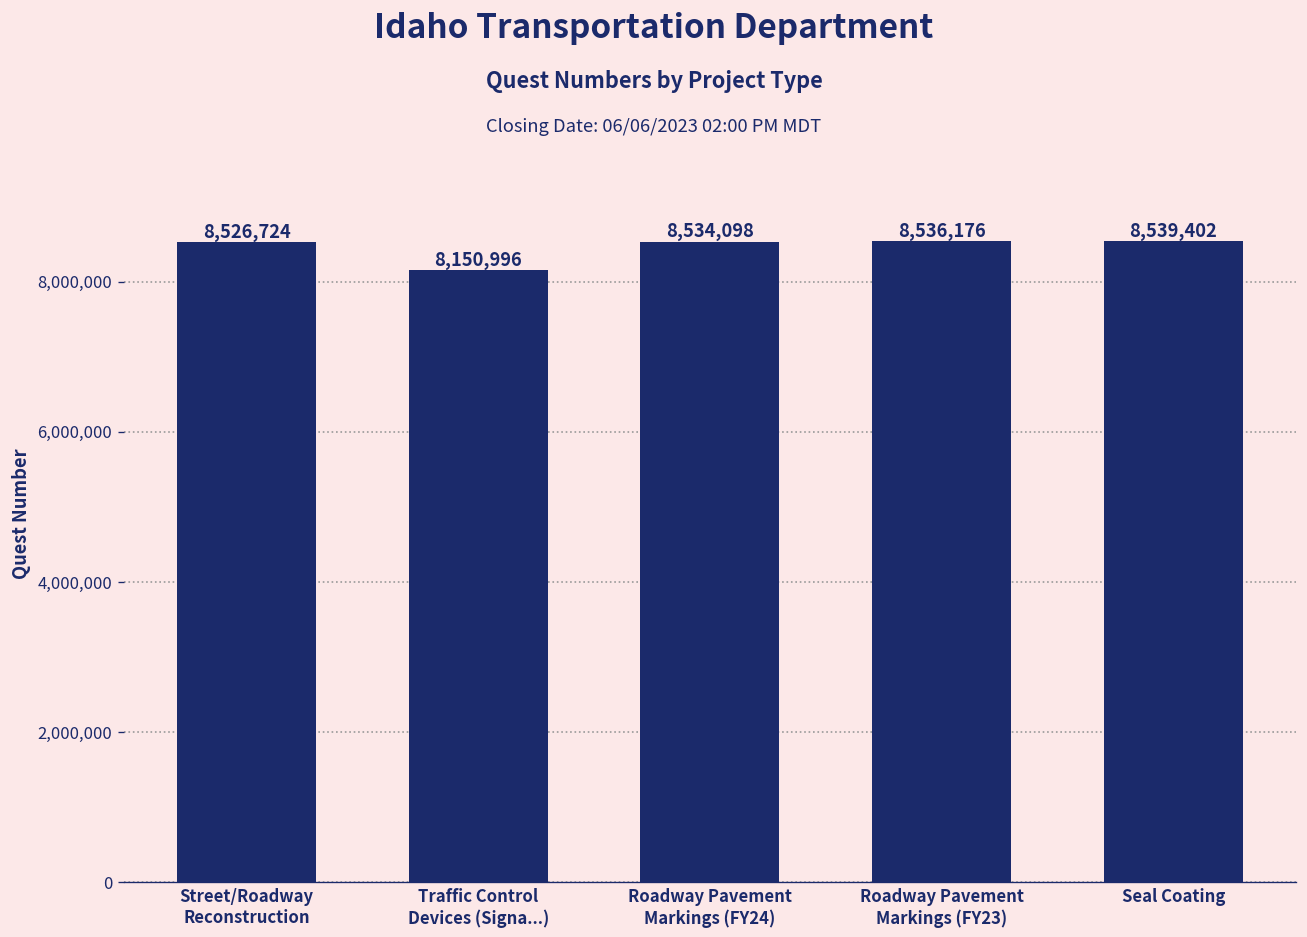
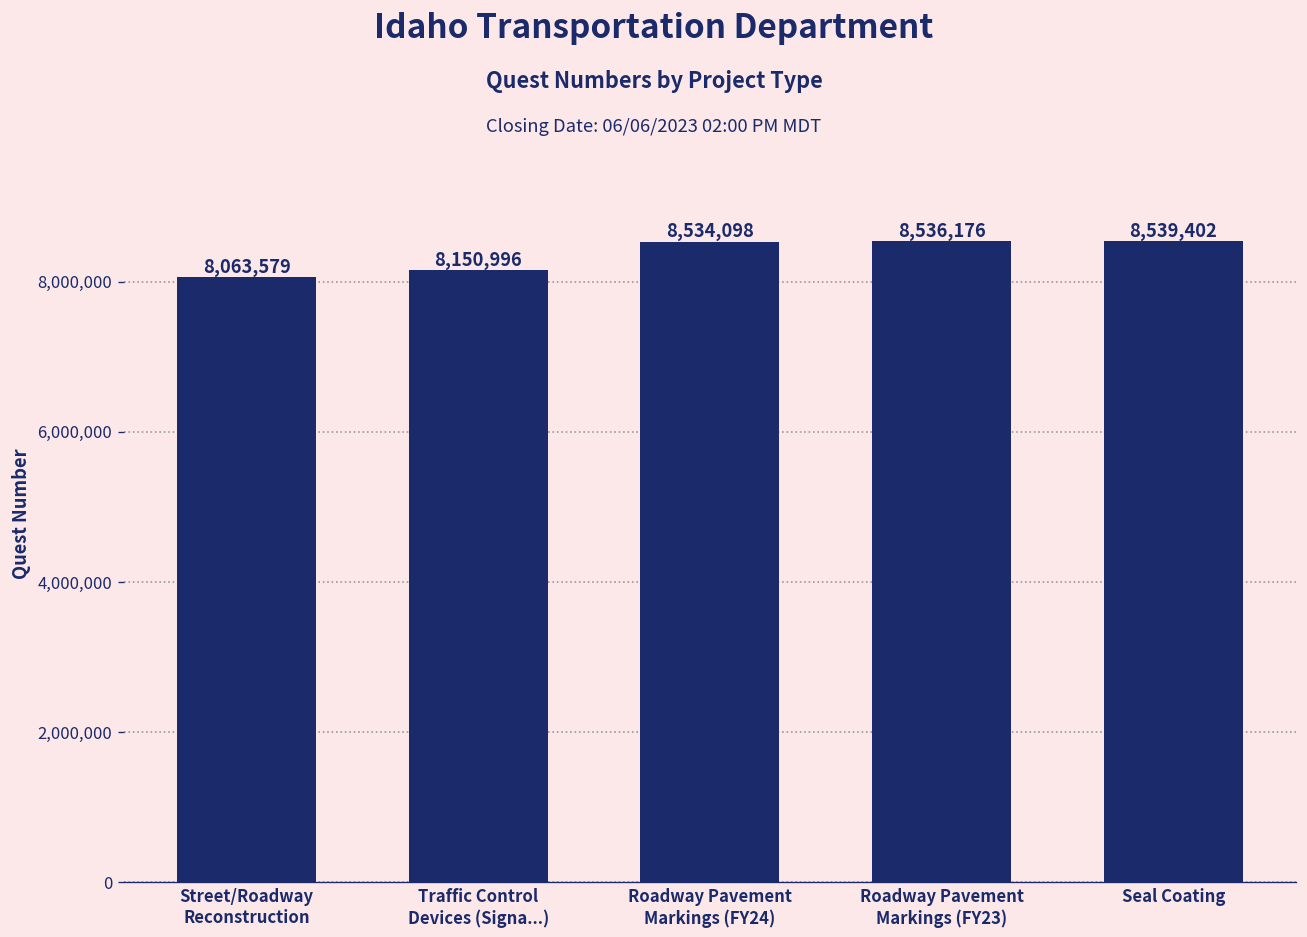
Street/Roadway Reconstruction: 8,526,724 -> 8,063,579
